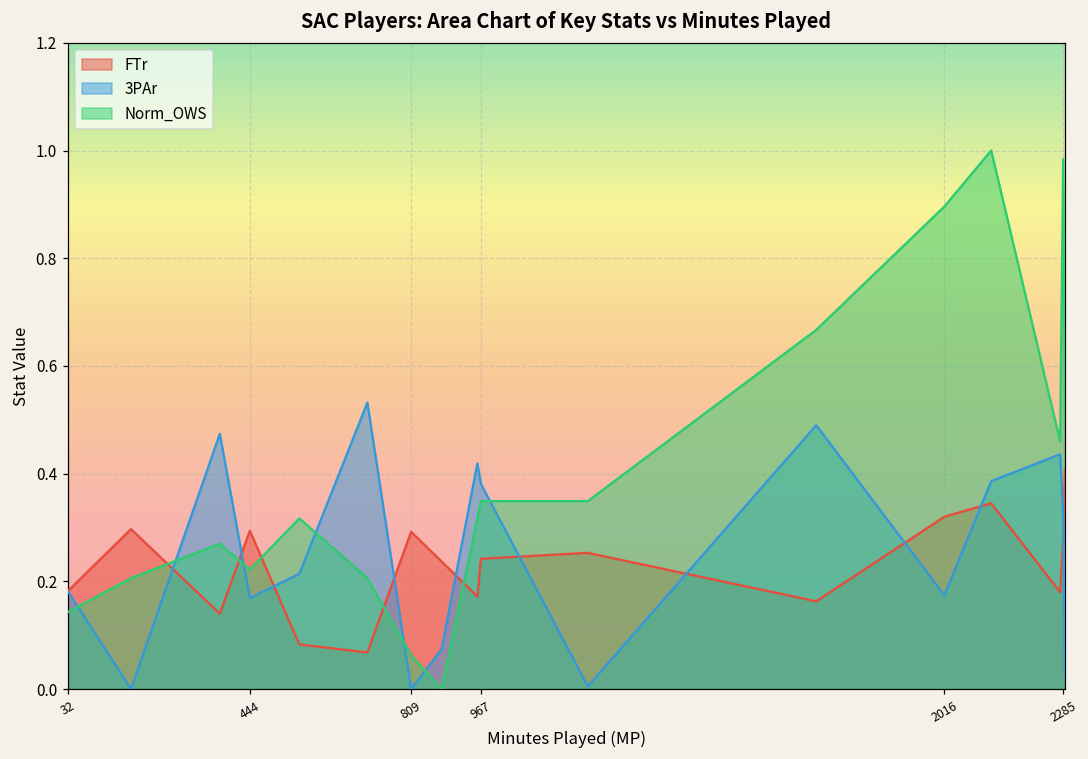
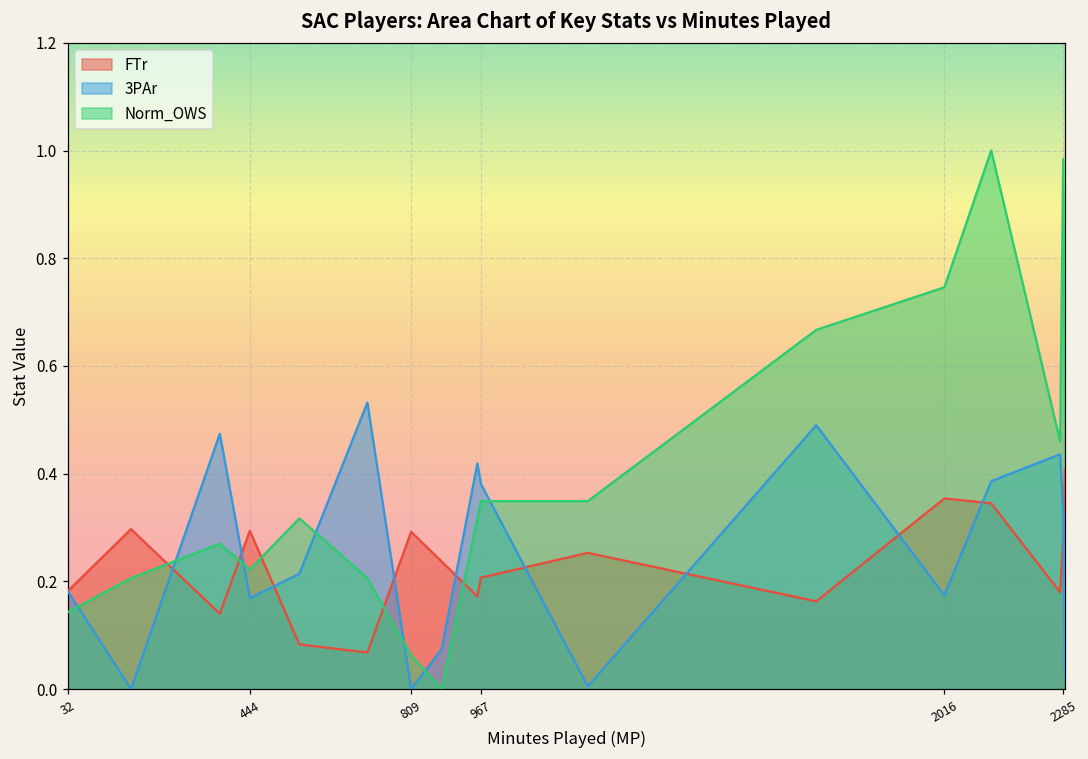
FTr, 967: 0.24 -> 0.21
FTr, 2016: 0.32 -> 0.35
Norm_OWS, 2016: 0.90 -> 0.75
